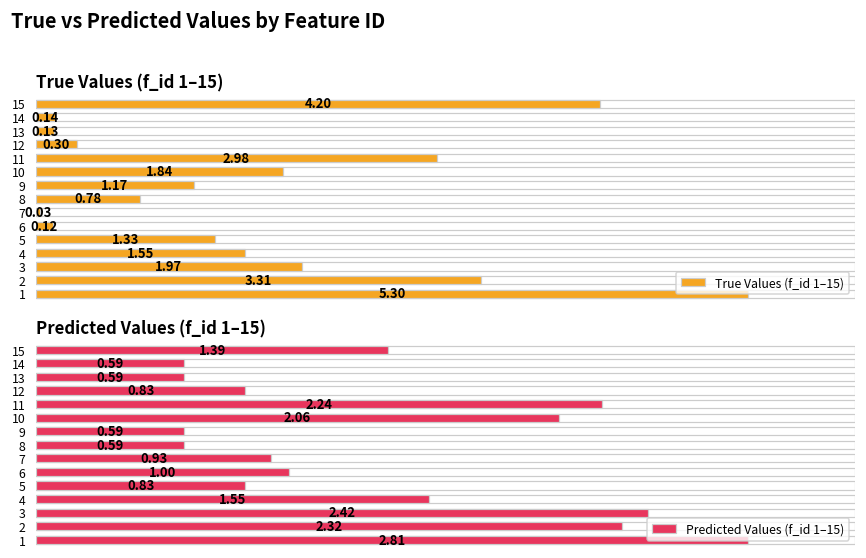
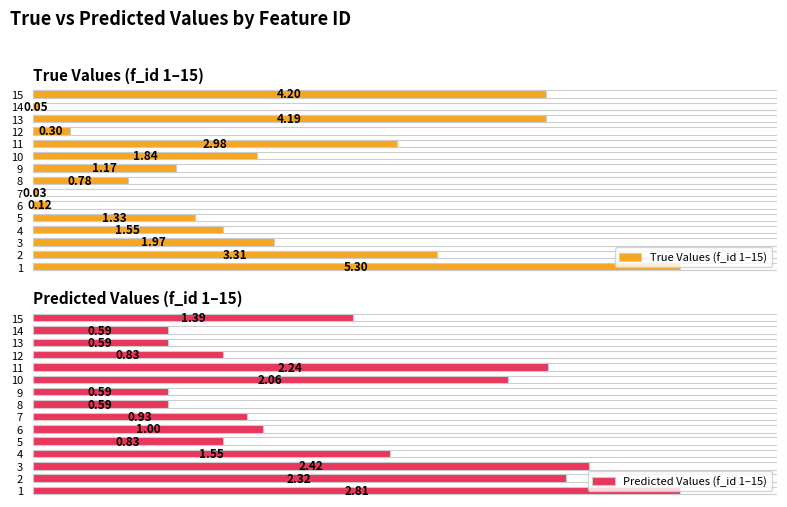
True Values (f_id 1–15), True Values (f_id 1–15), 14: 0.14 -> 0.05
True Values (f_id 1–15), True Values (f_id 1–15), 13: 0.13 -> 4.19
